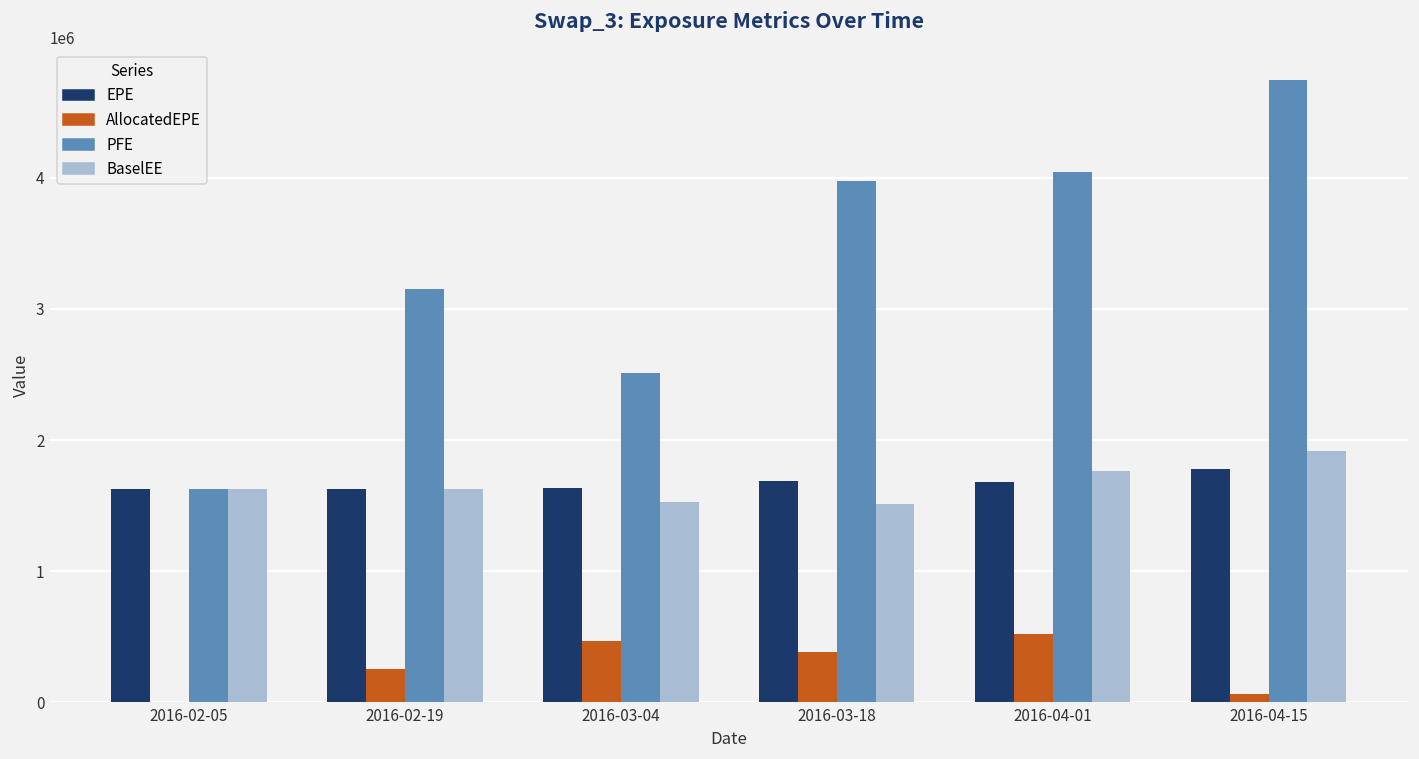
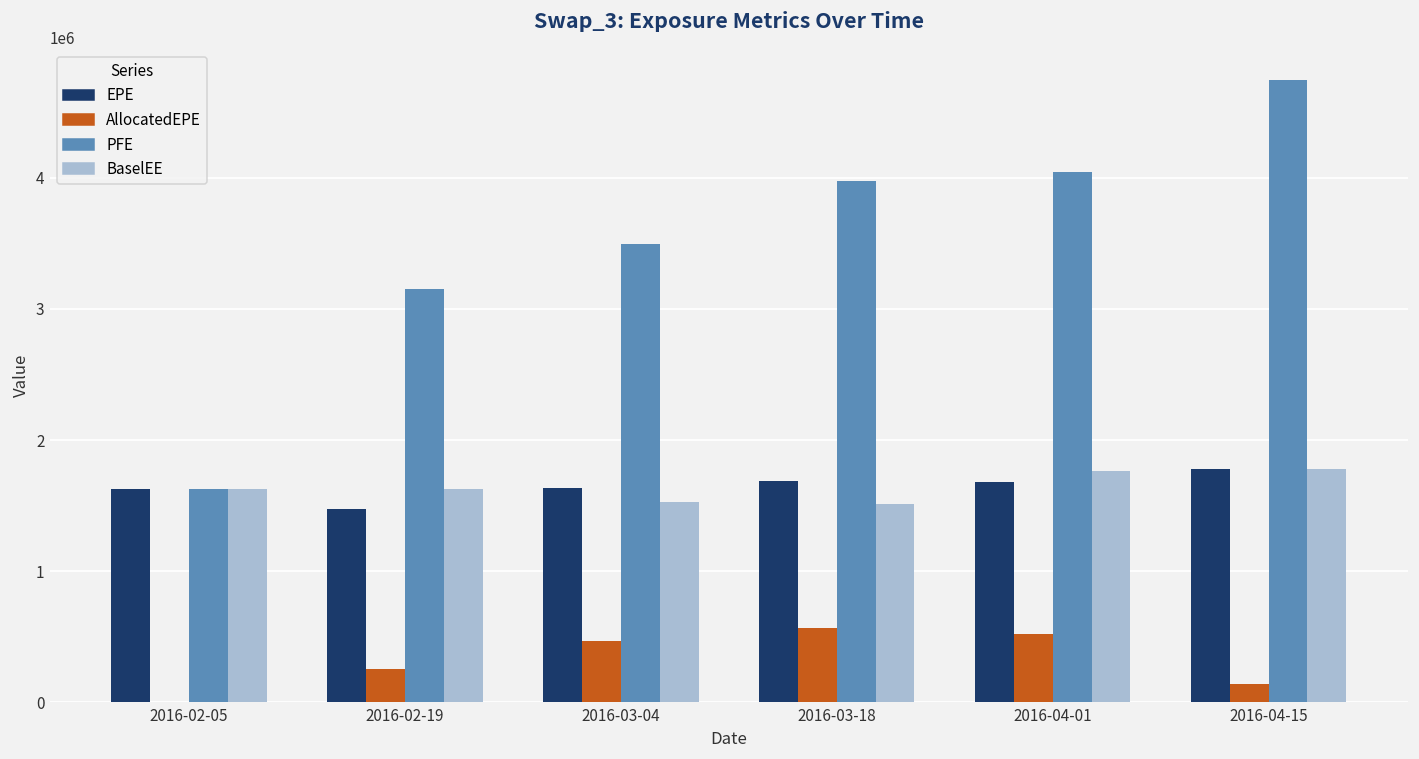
EPE, 2016-02-19: 1630000 -> 1480000
PFE, 2016-03-04: 2510000 -> 3490000
AllocatedEPE, 2016-03-18: 380000 -> 570000
AllocatedEPE, 2016-04-15: 70000 -> 140000
BaselEE, 2016-04-15: 1920000 -> 1780000
